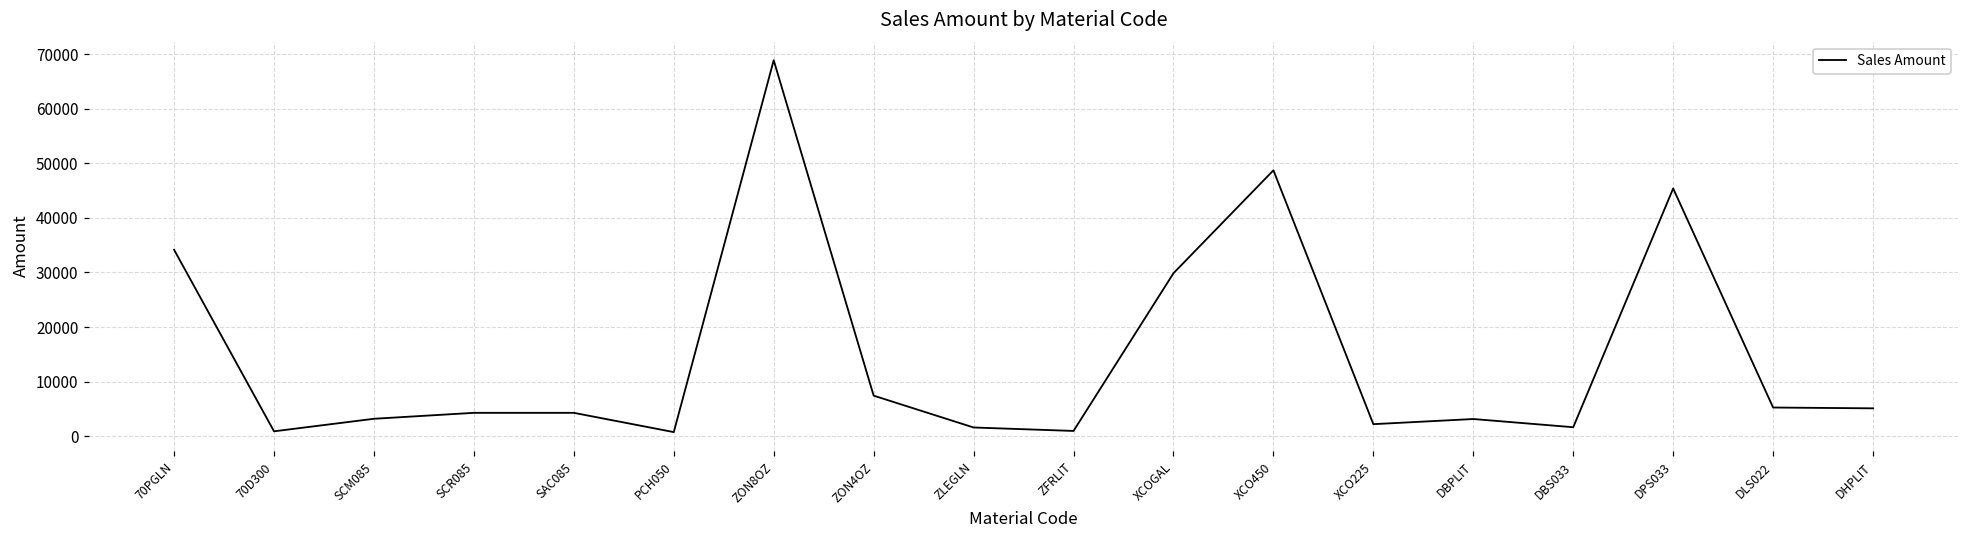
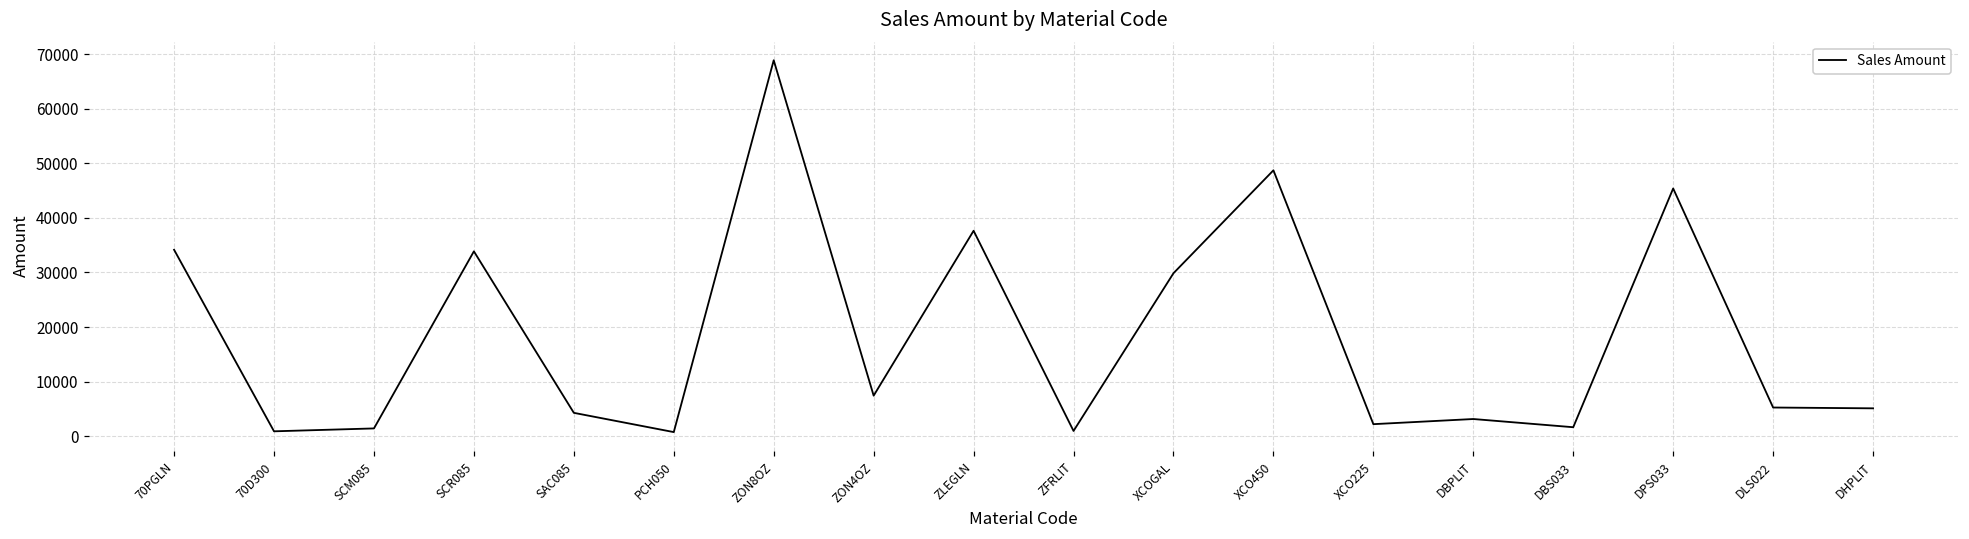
SCM085: 3000 -> 1000
SCR085: 4000 -> 34000
ZLEGLN: 2000 -> 38000
